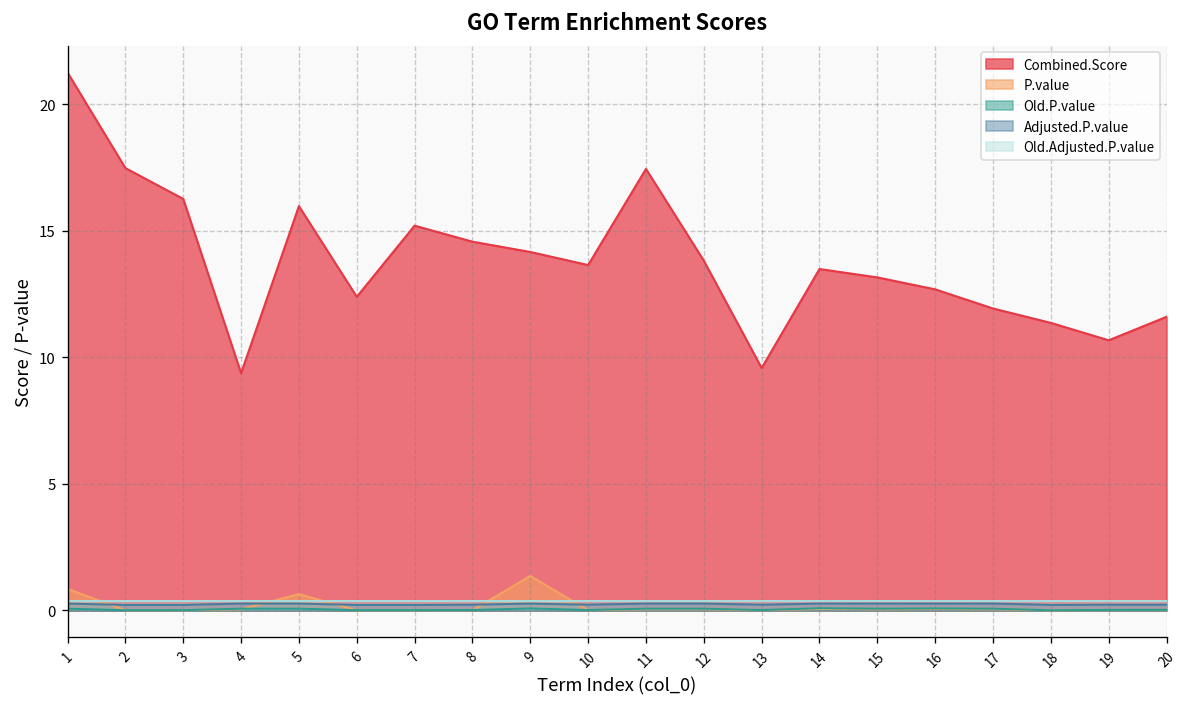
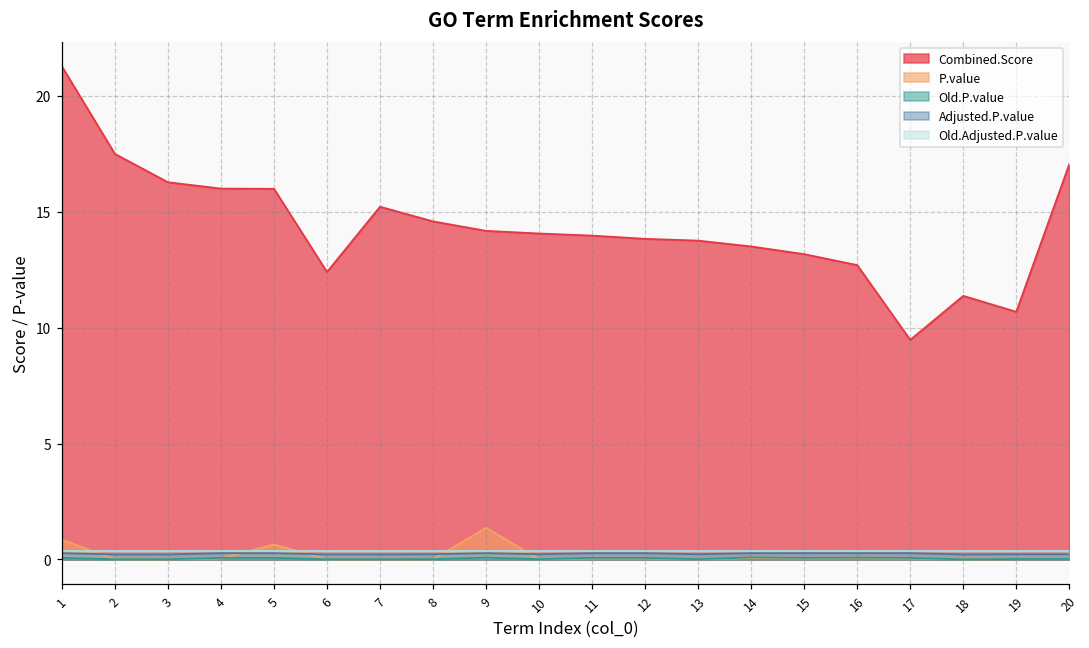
Combined.Score, 4: 9.4 -> 16.0
Combined.Score, 10: 13.7 -> 14.1
Combined.Score, 11: 17.5 -> 14.0
Combined.Score, 13: 9.6 -> 13.7
Combined.Score, 17: 11.9 -> 9.5
Combined.Score, 20: 11.6 -> 17.0
